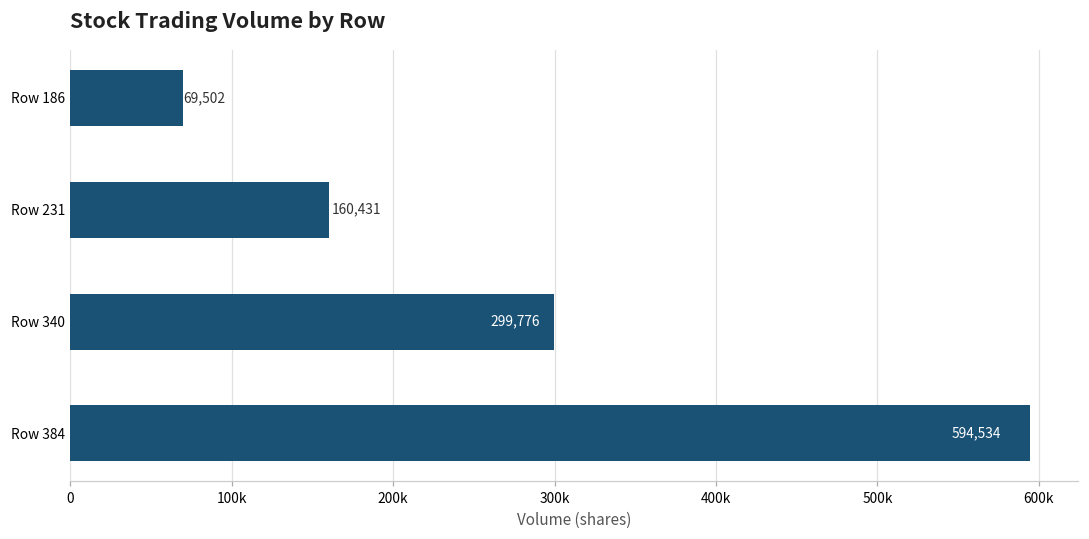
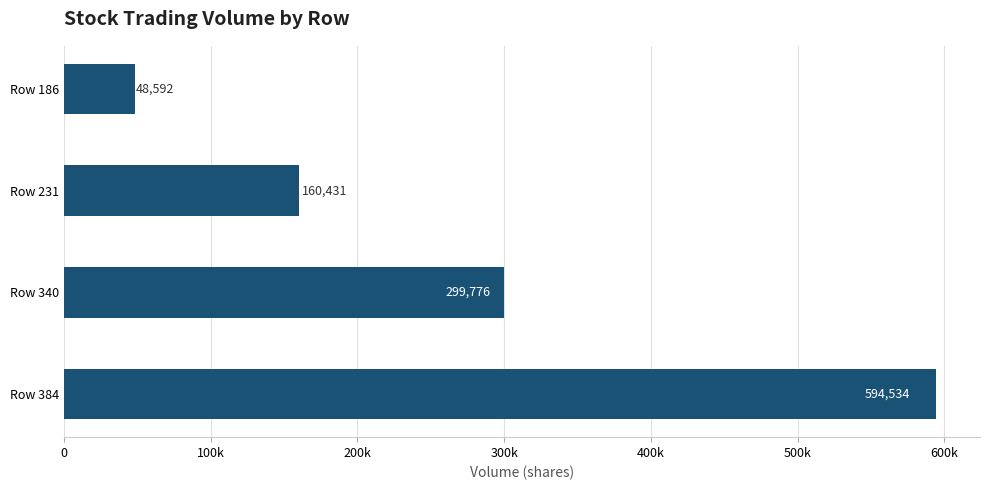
Row 186: 69,502 -> 48,592
